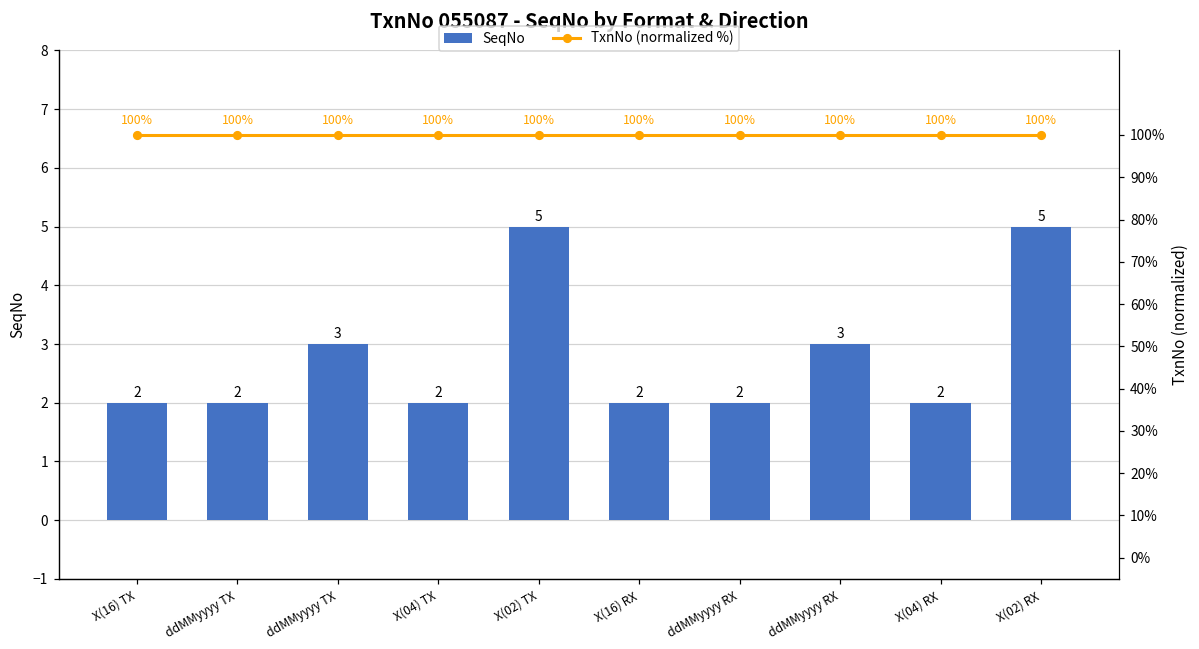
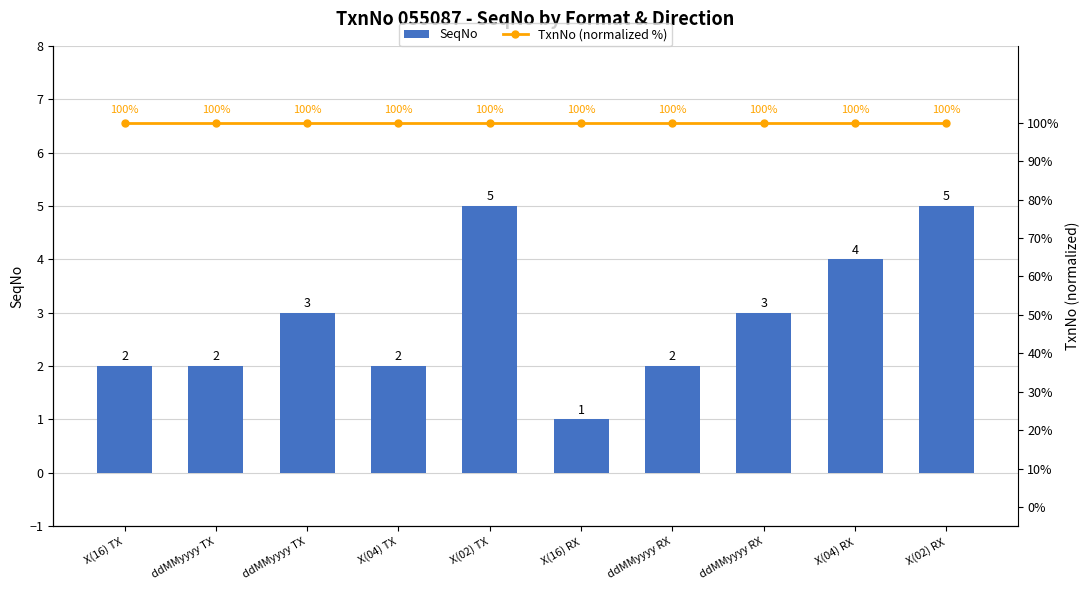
SeqNo, X(16) RX: 2 -> 1
SeqNo, X(04) RX: 2 -> 4
